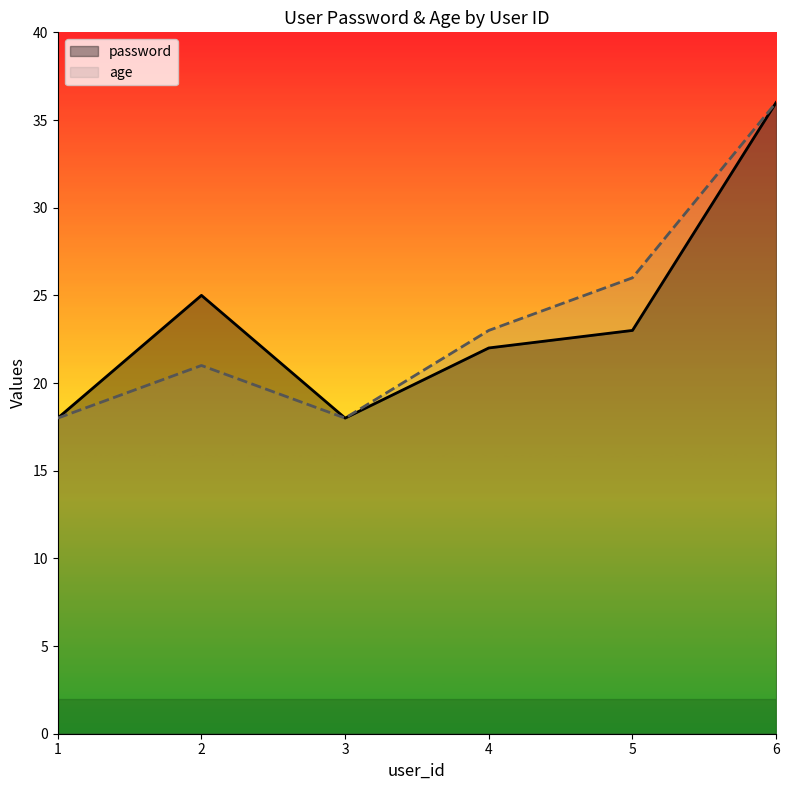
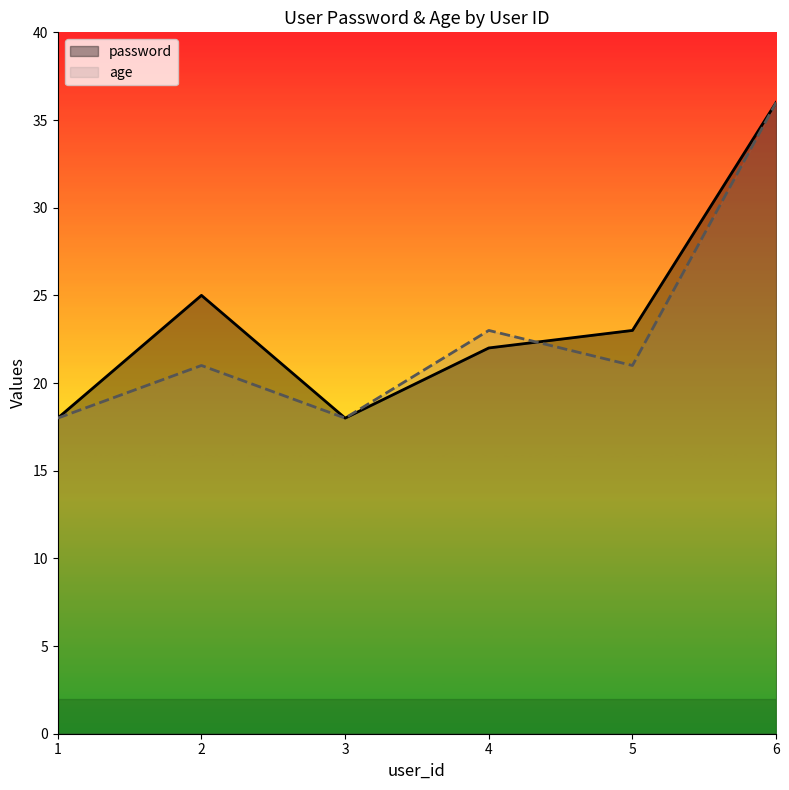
age, 5: 26 -> 21
